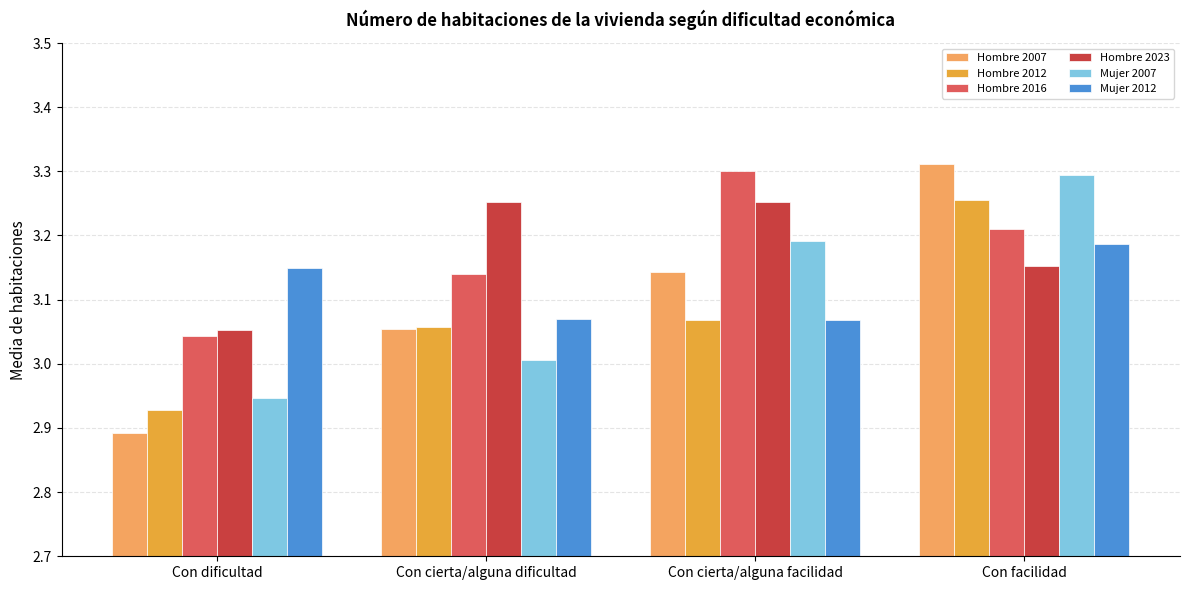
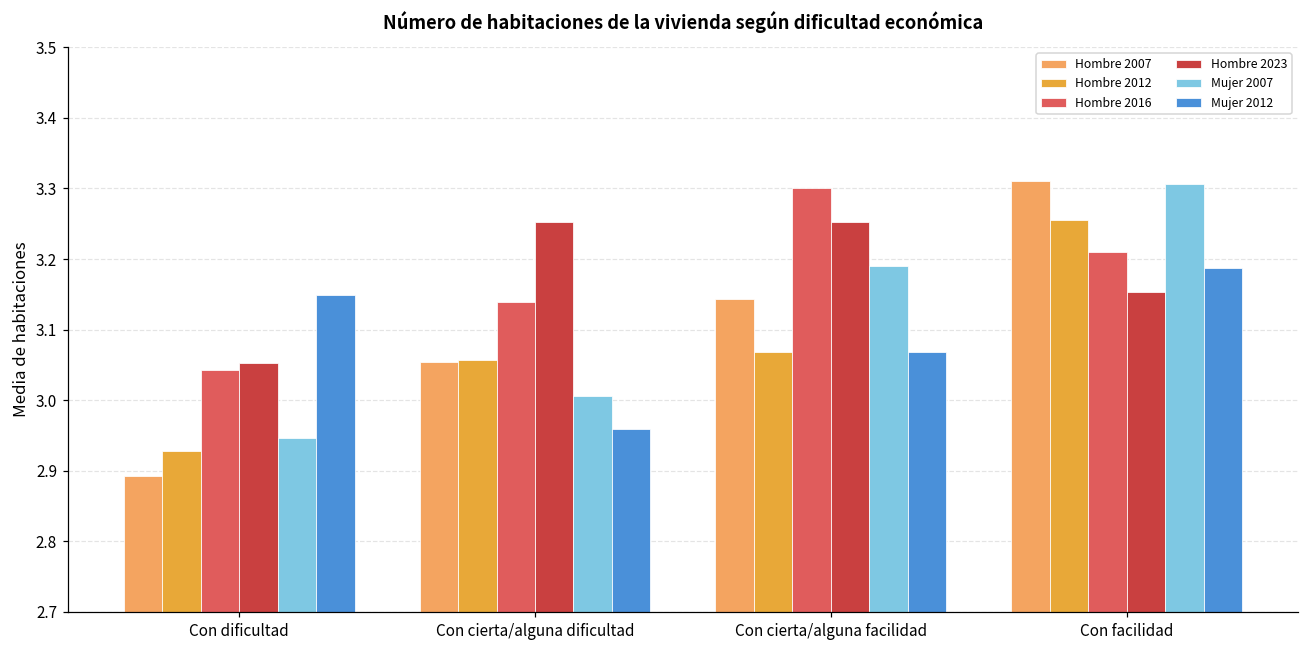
Mujer 2012, Con cierta/alguna dificultad: 3.07 -> 2.96
Mujer 2007, Con facilidad: 3.29 -> 3.31
